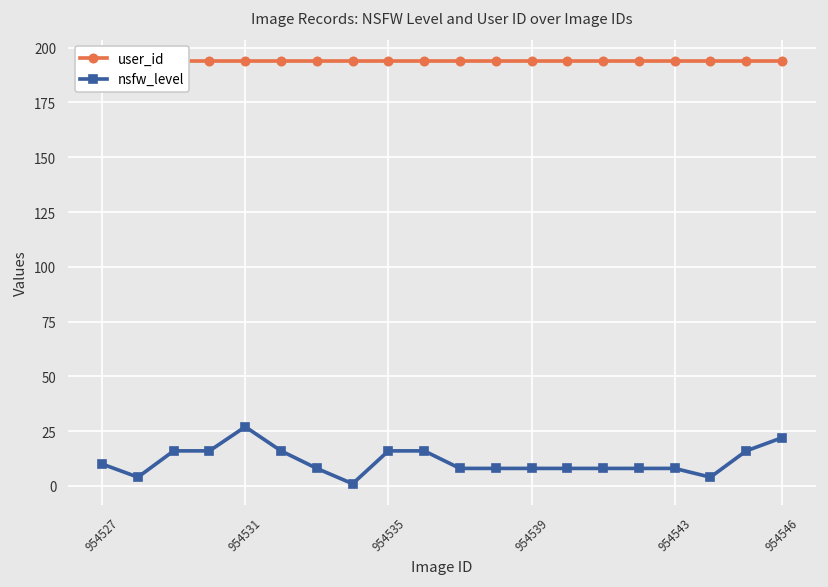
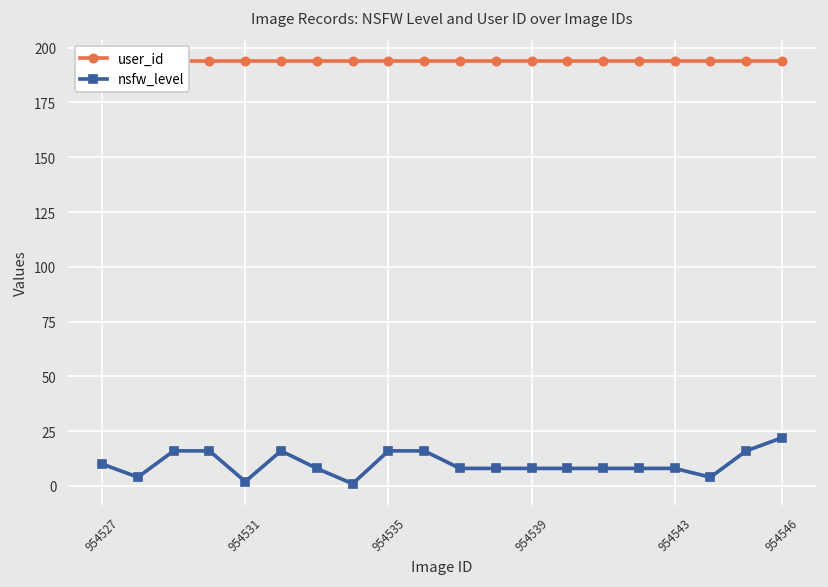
nsfw_level, 954531: 27 -> 2
